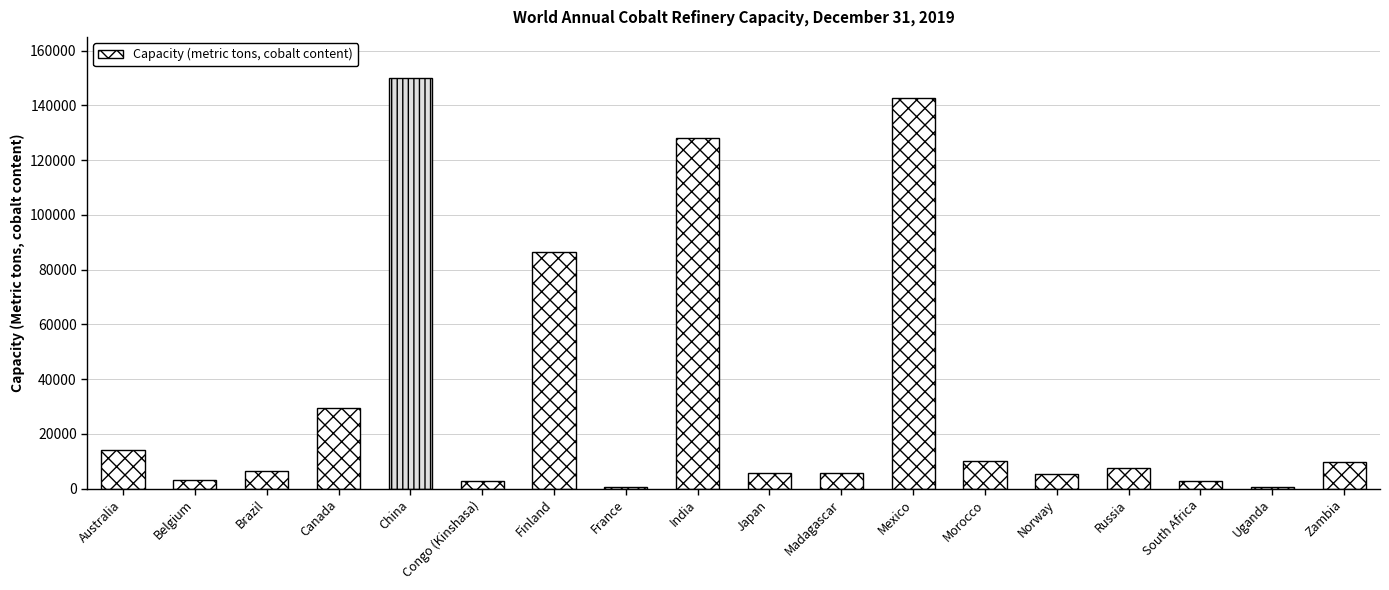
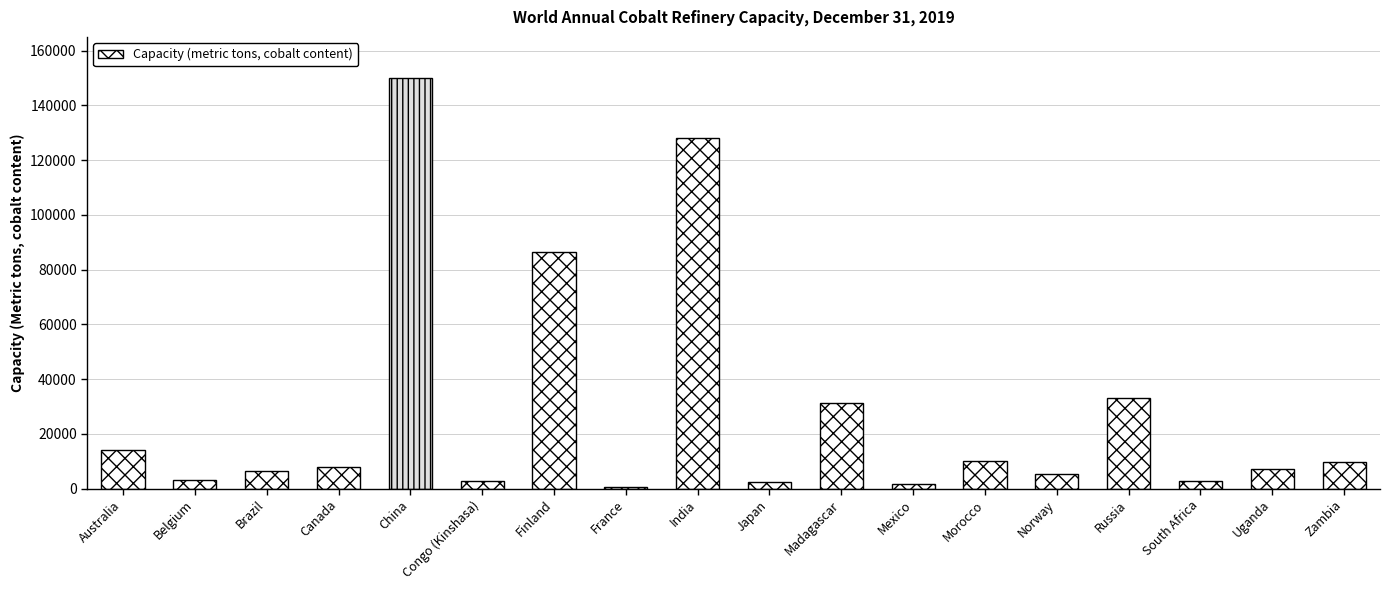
Canada: 29000 -> 8000
Japan: 6000 -> 2000
Madagascar: 6000 -> 31000
Mexico: 143000 -> 2000
Russia: 8000 -> 33000
Uganda: 1000 -> 7000
